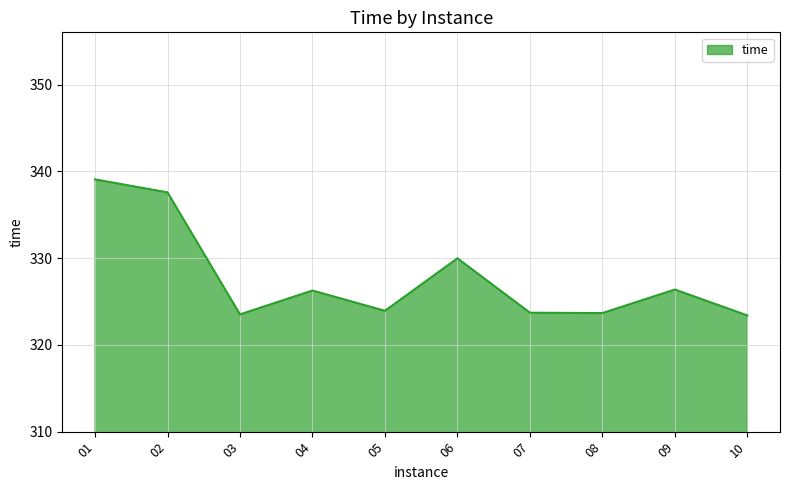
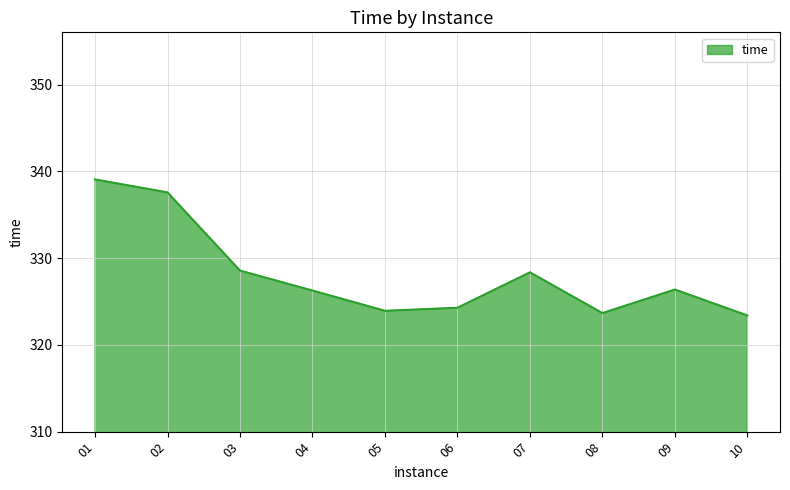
03: 324 -> 329
06: 330 -> 324
07: 324 -> 328
